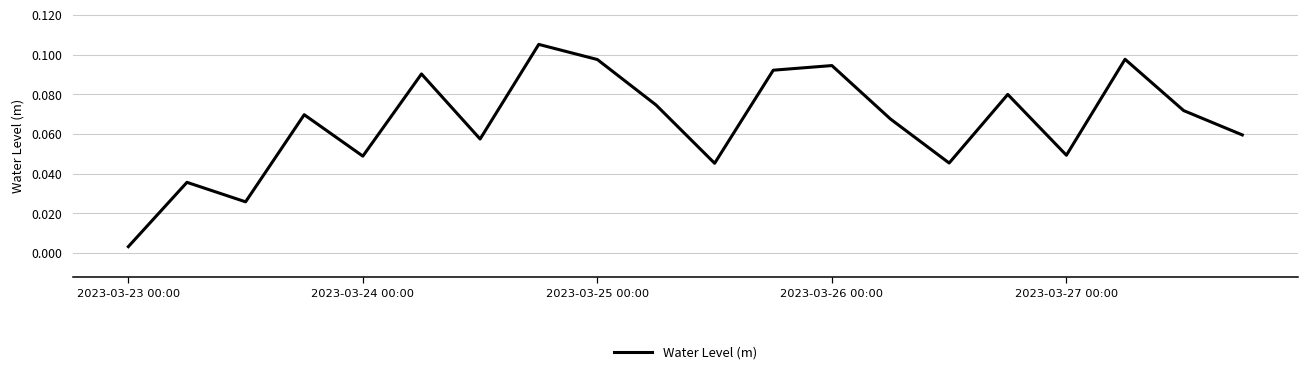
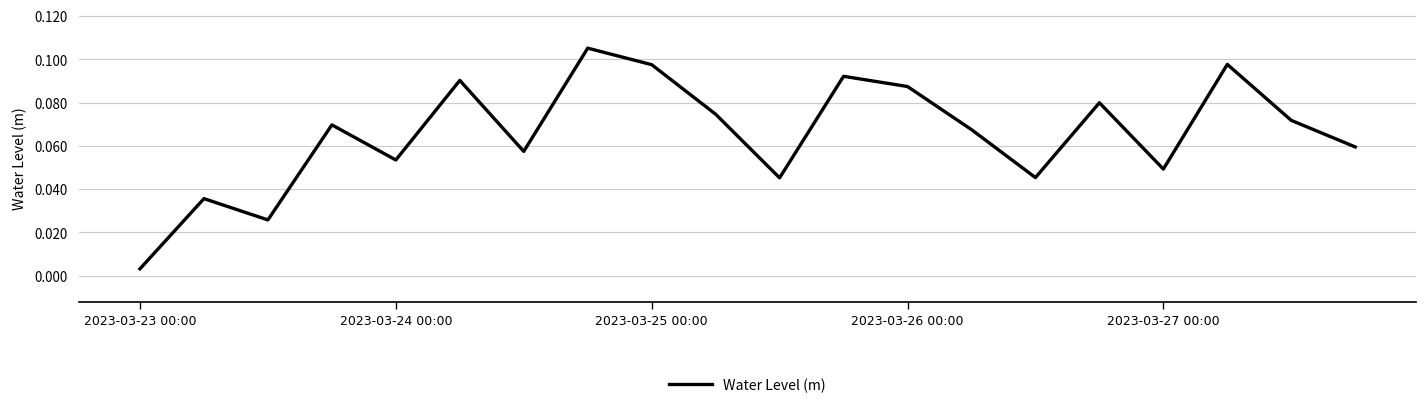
2023-03-24 00:00: 0.049 -> 0.053
2023-03-26 00:00: 0.095 -> 0.087
